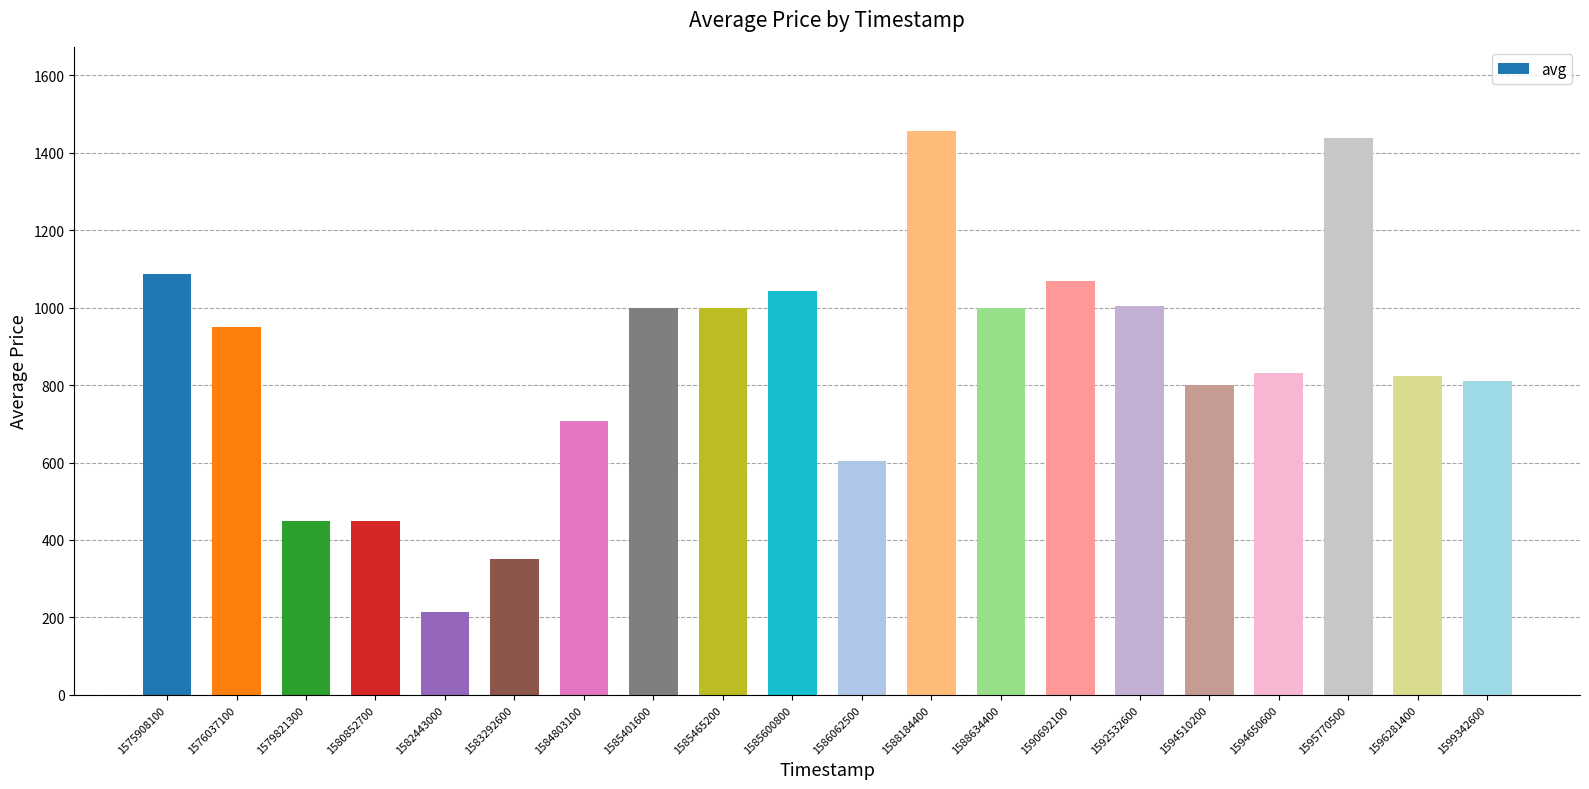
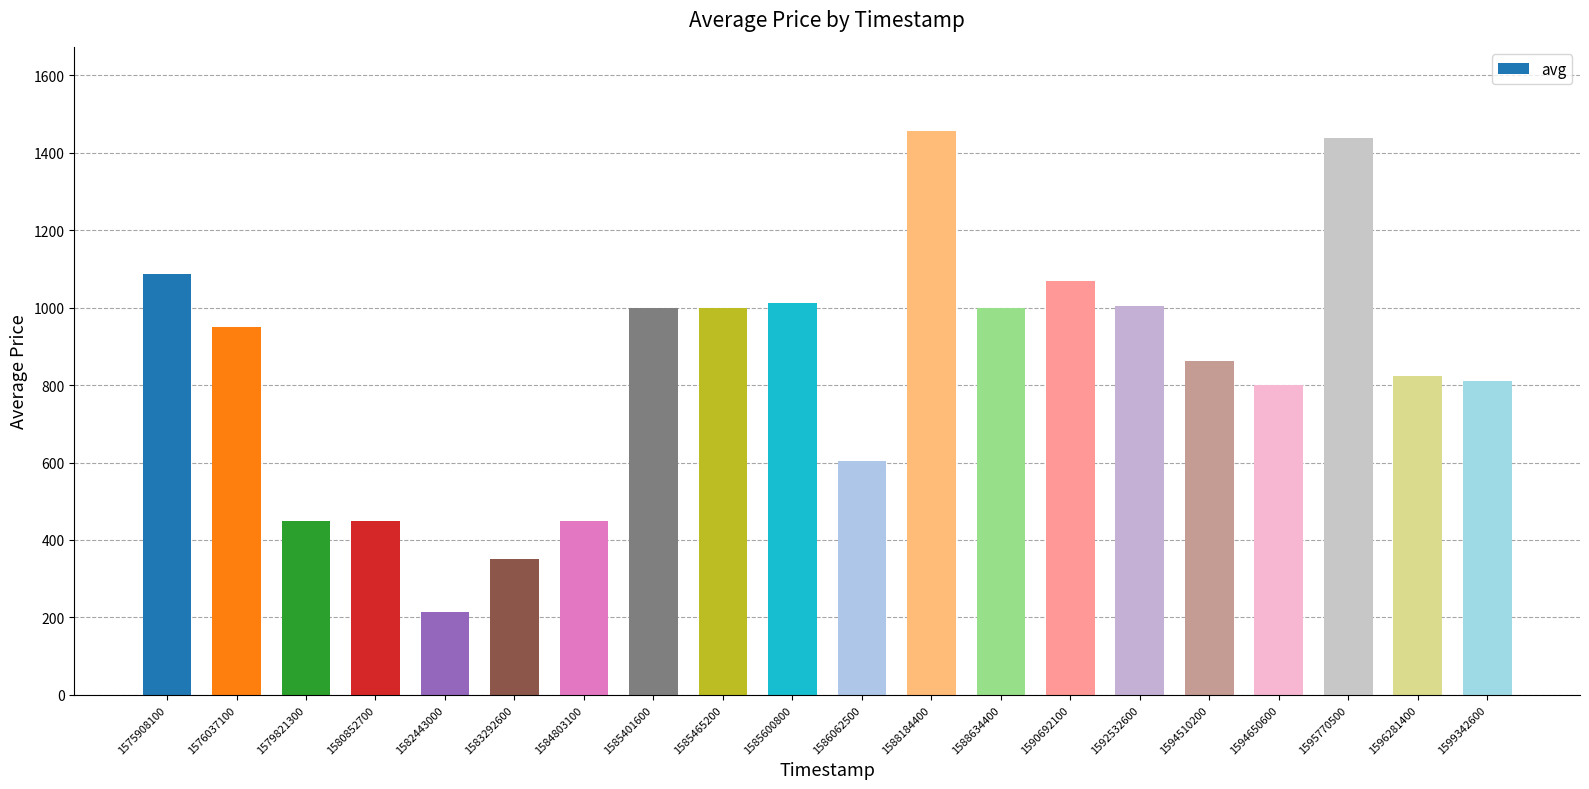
1584803100: 710 -> 450
1585600800: 1040 -> 1010
1594510200: 800 -> 860
1594650600: 830 -> 800
